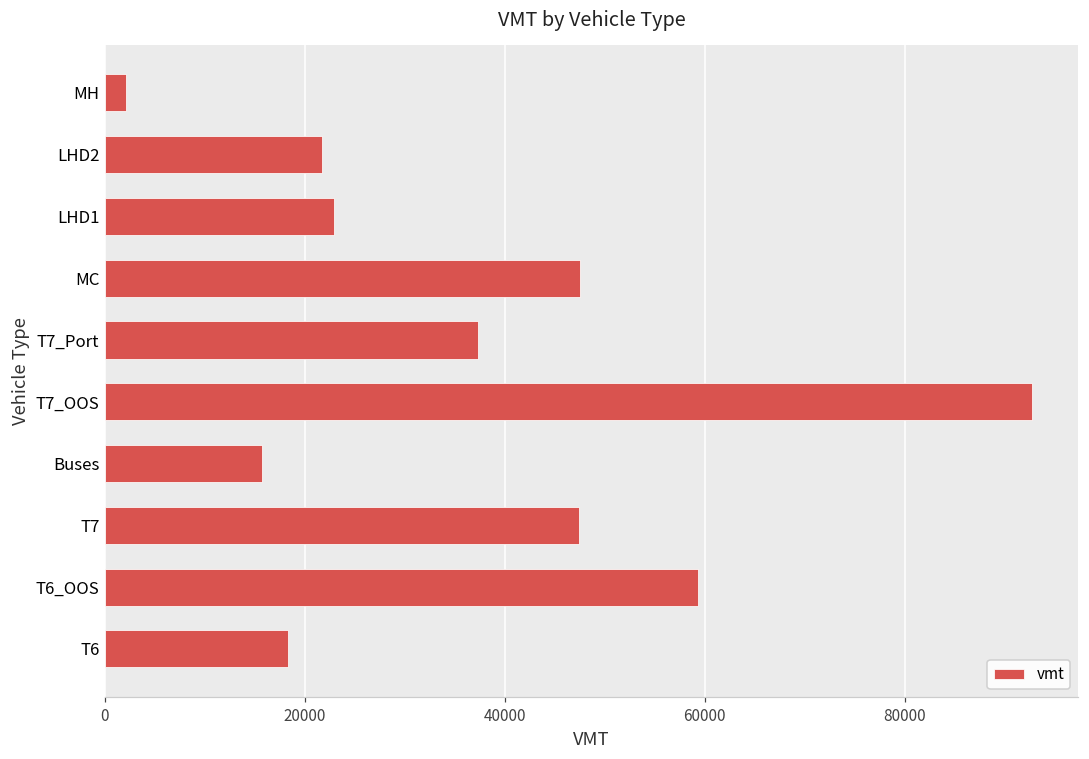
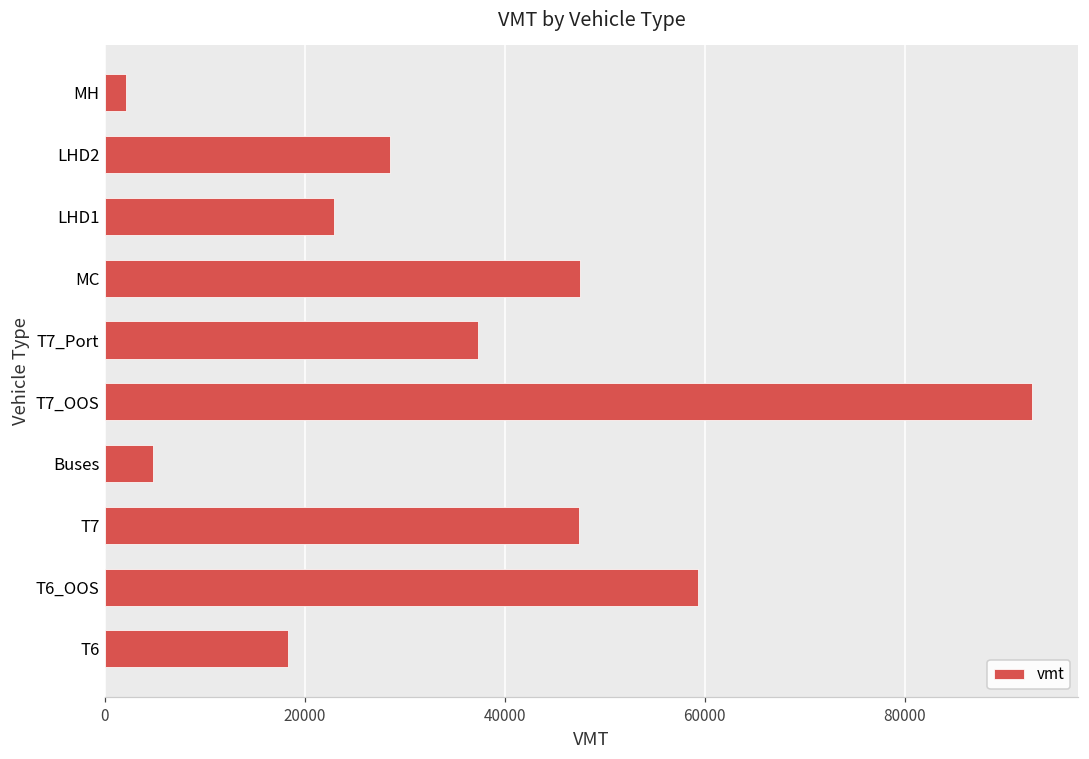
LHD2: 22000 -> 28000
Buses: 16000 -> 5000
